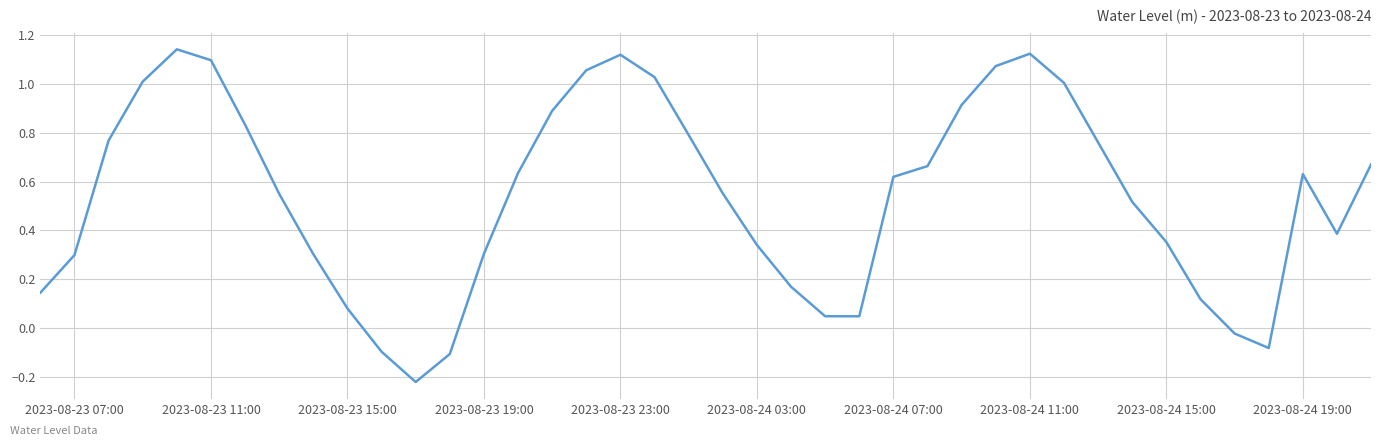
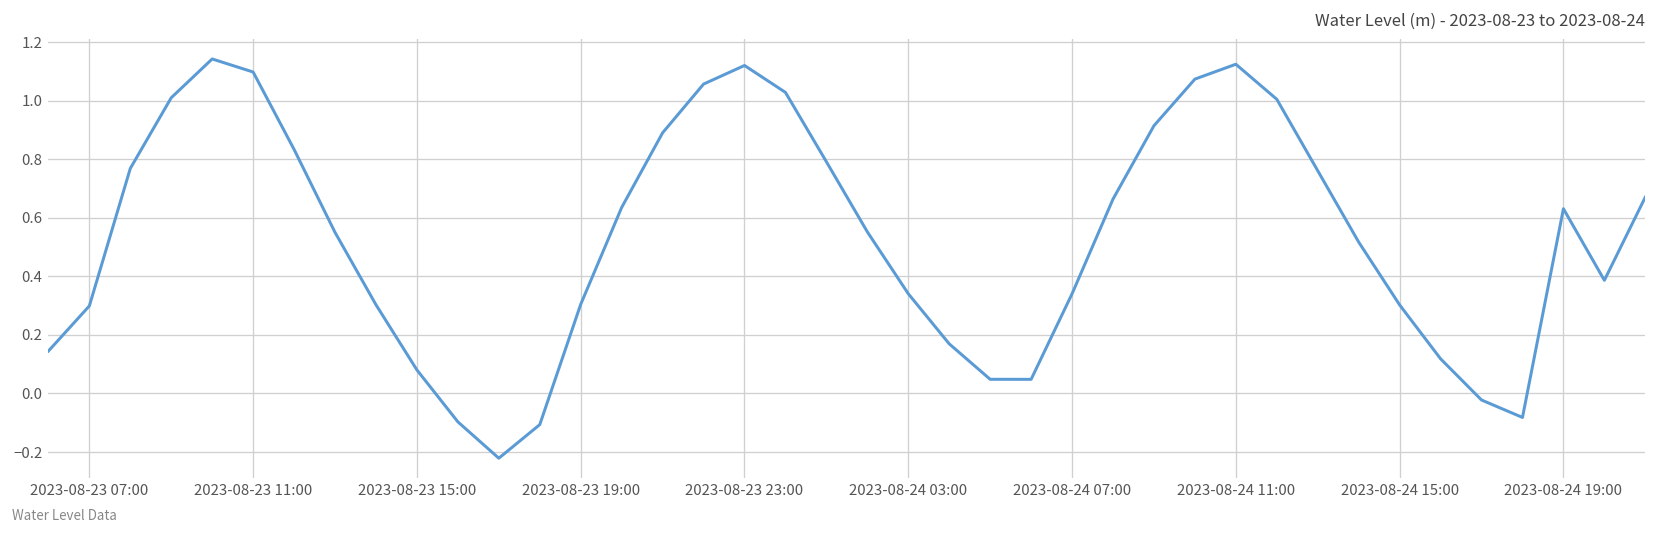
2023-08-24 07:00: 0.62 -> 0.34
2023-08-24 15:00: 0.35 -> 0.30
